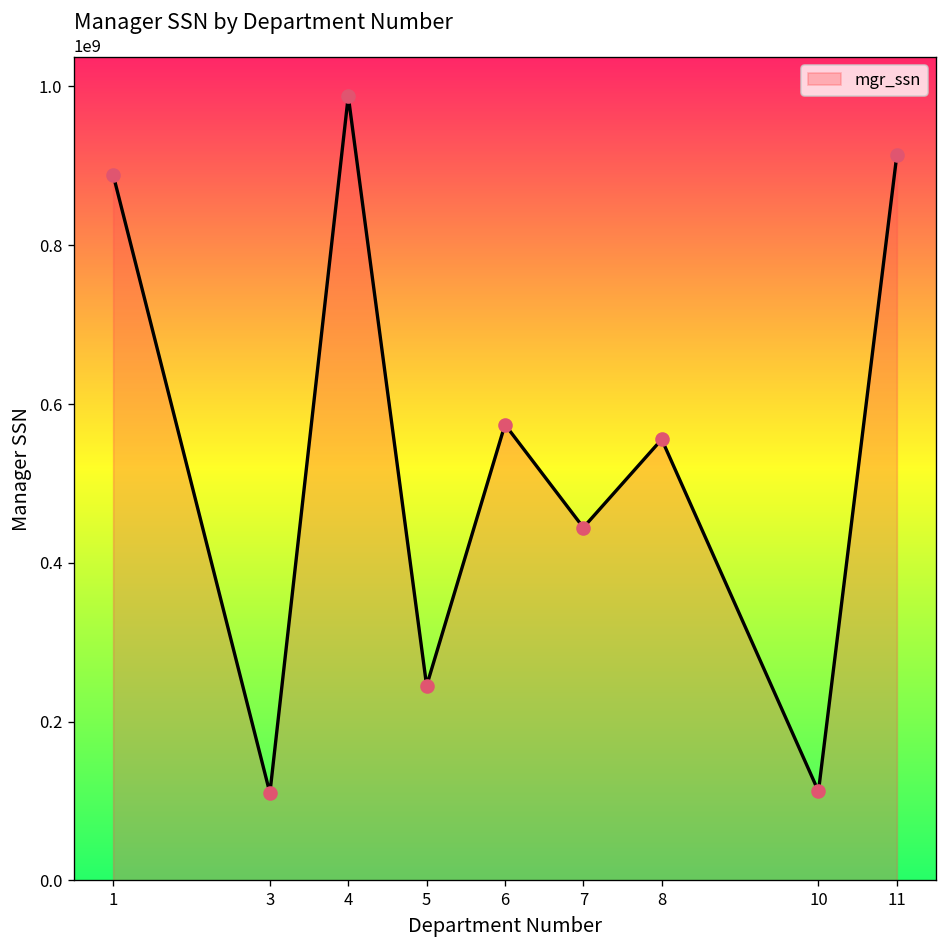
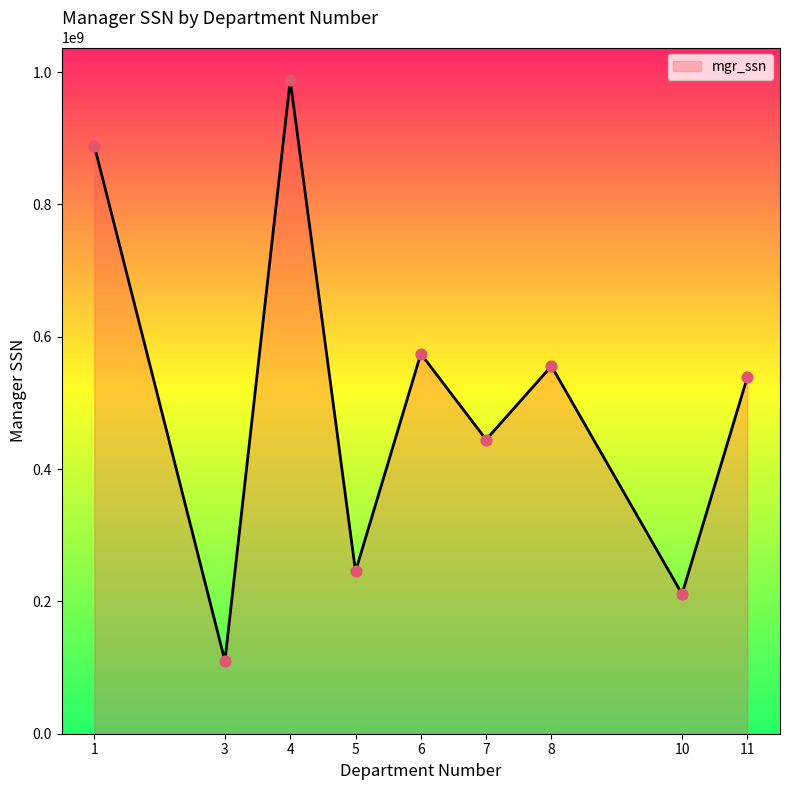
10: 110000000 -> 210000000
11: 910000000 -> 540000000
